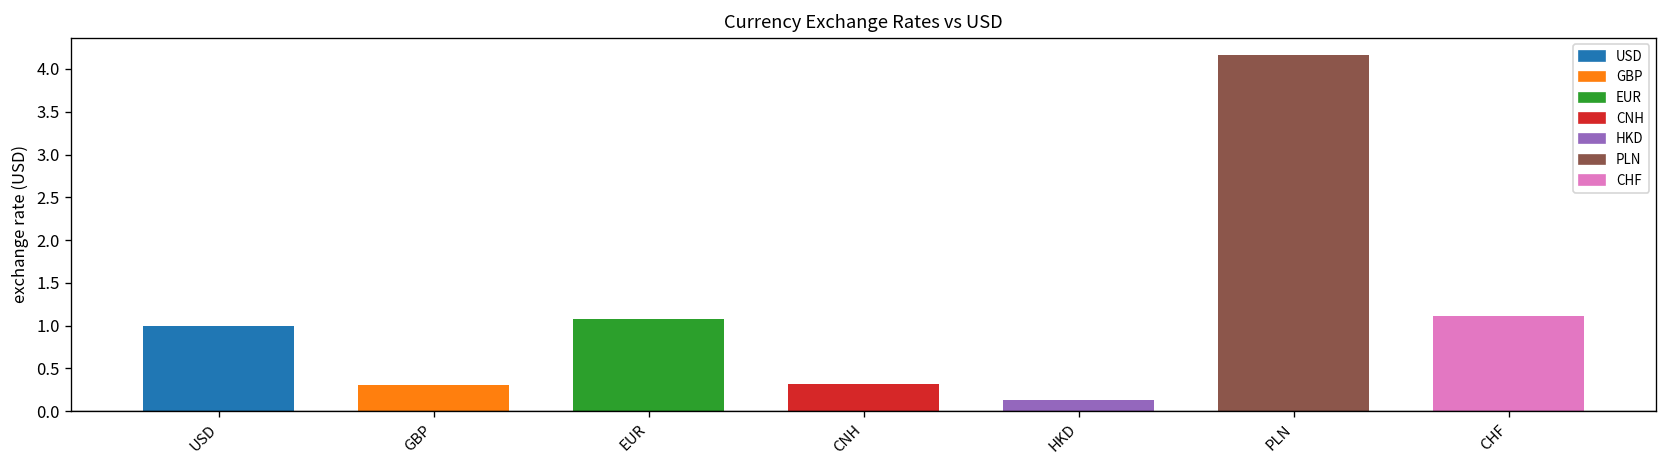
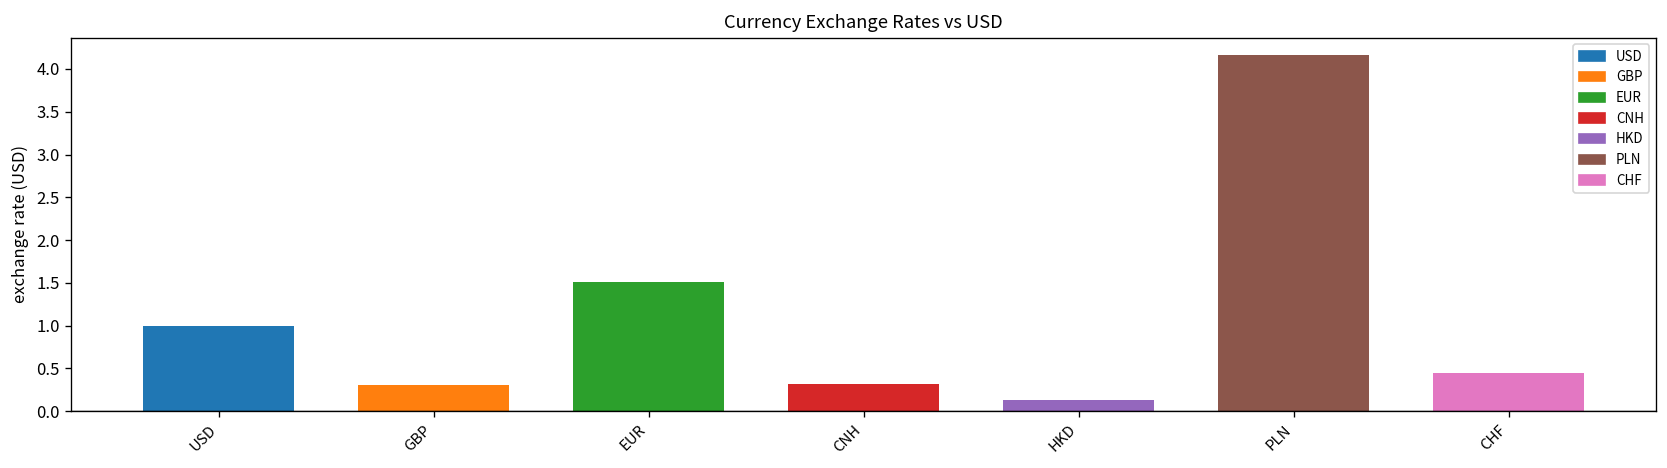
EUR: 1.1 -> 1.5
CHF: 1.1 -> 0.4
